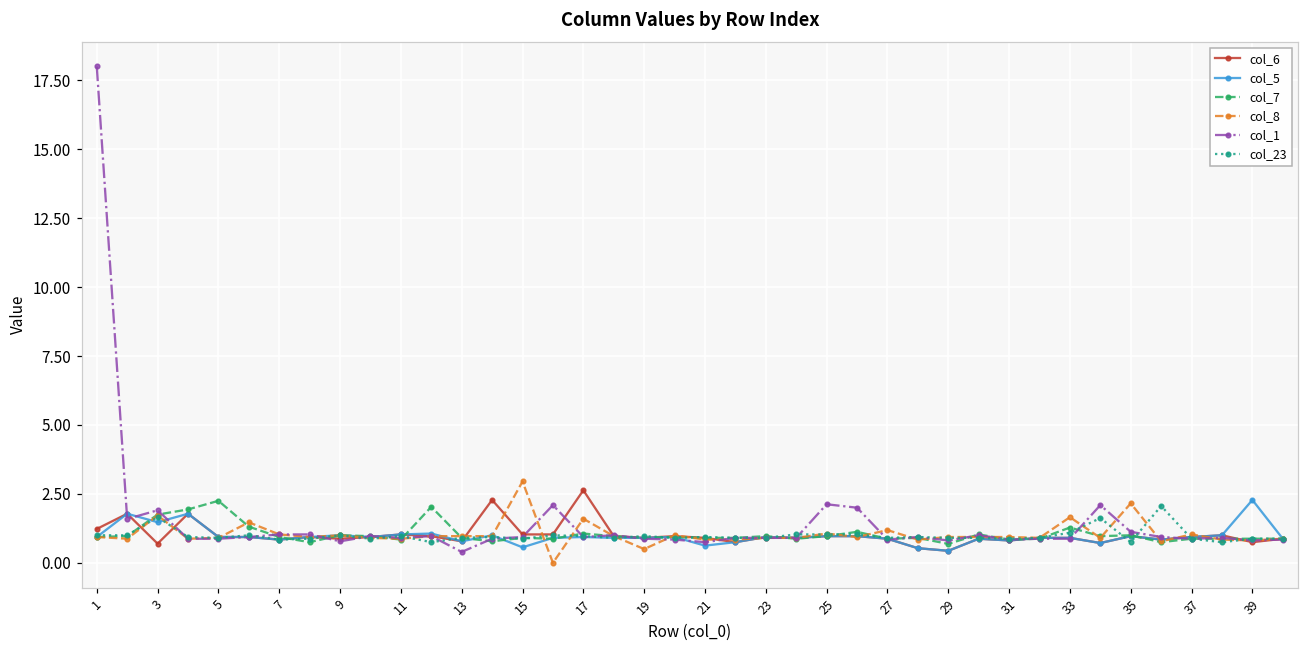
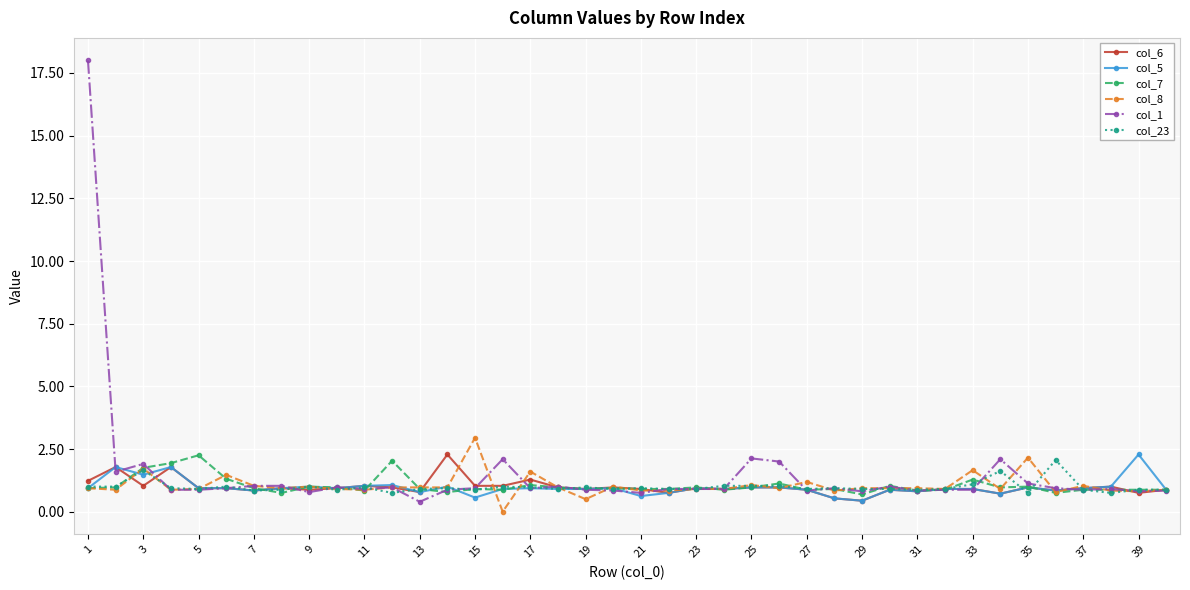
col_6, 3: 0.7 -> 1.0
col_6, 17: 2.6 -> 1.3
